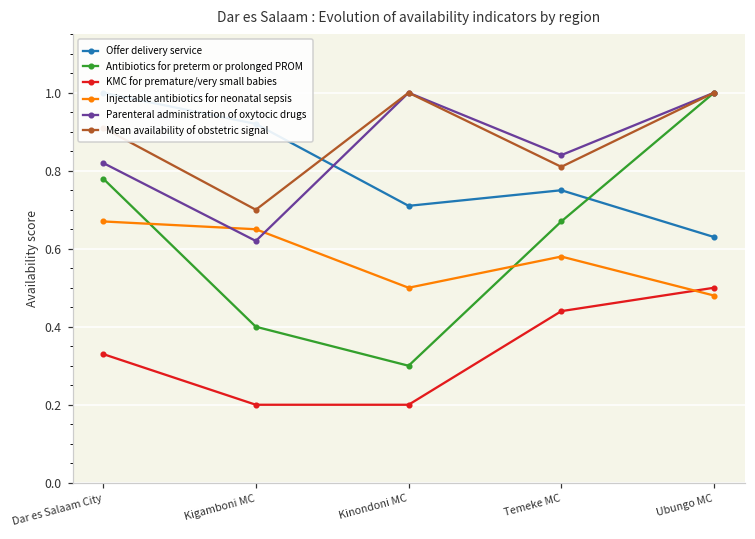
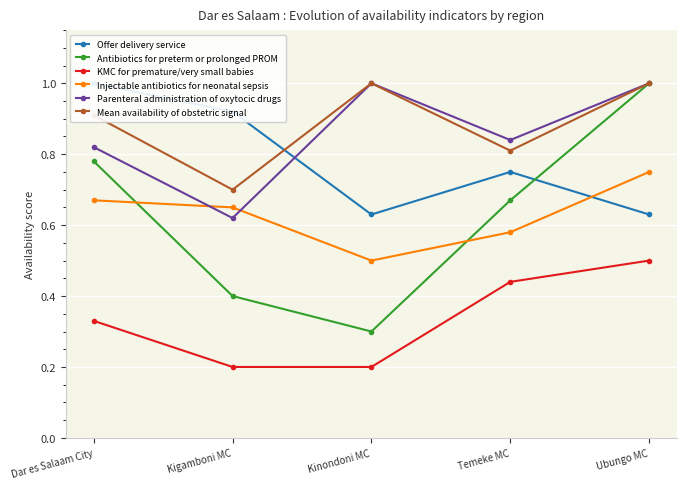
Offer delivery service, Kinondoni MC: 0.71 -> 0.63
Injectable antibiotics for neonatal sepsis, Ubungo MC: 0.48 -> 0.75
